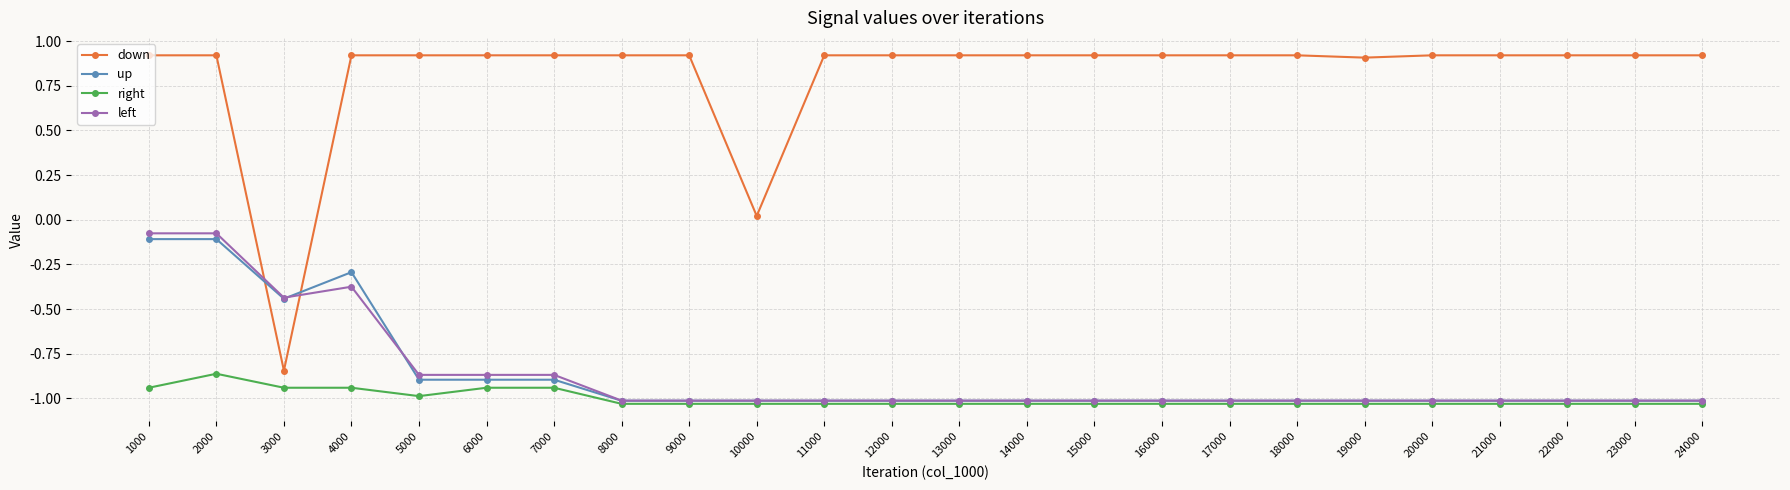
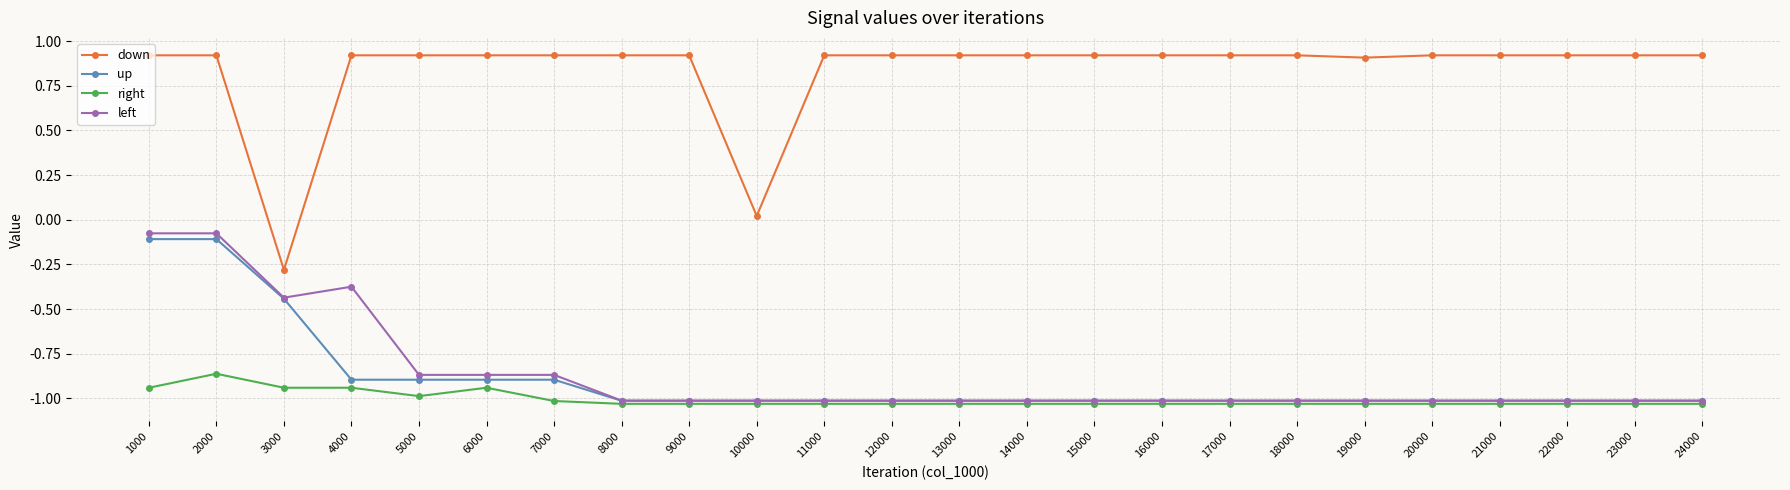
down, 3000: -0.84 -> -0.28
up, 4000: -0.29 -> -0.90
right, 7000: -0.94 -> -1.01
